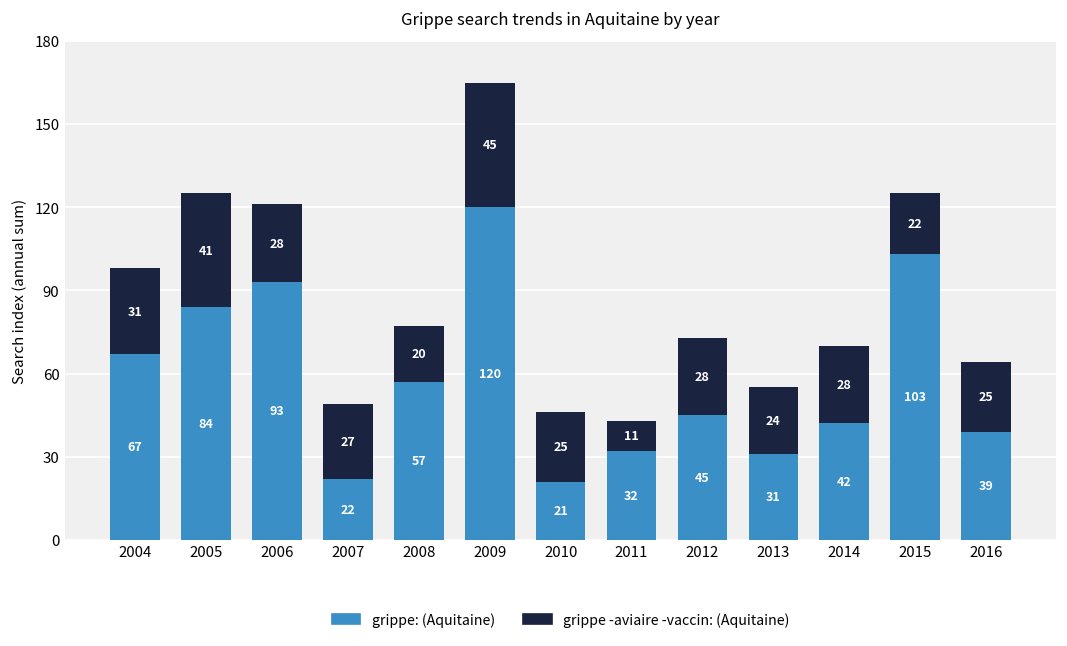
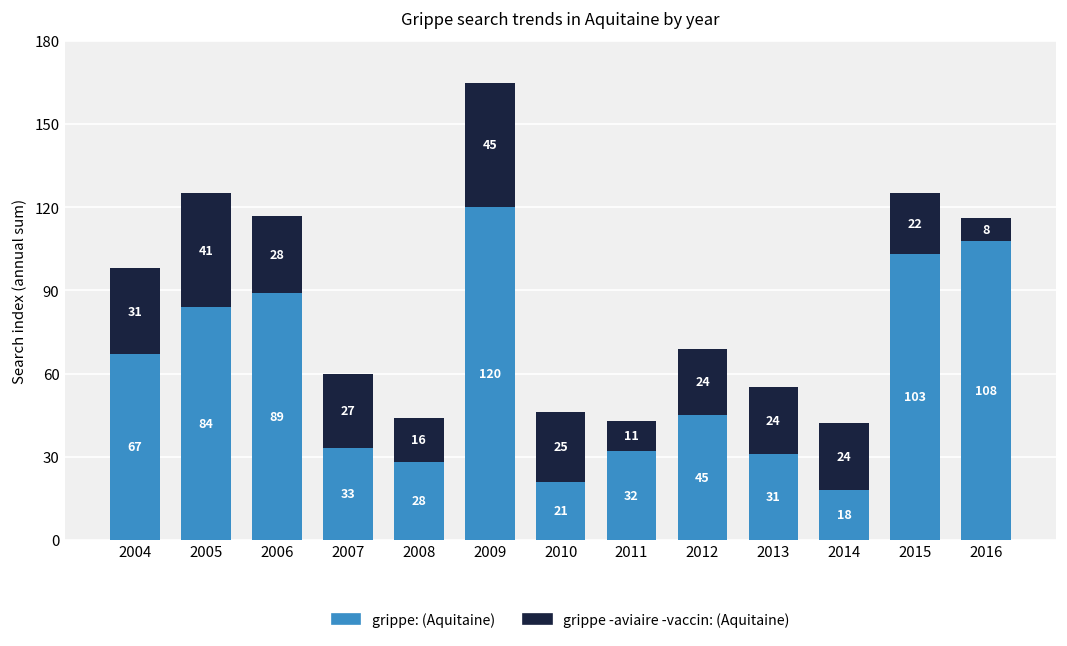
grippe: (Aquitaine), 2006: 93 -> 89
grippe: (Aquitaine), 2007: 22 -> 33
grippe: (Aquitaine), 2008: 57 -> 28
grippe -aviaire -vaccin: (Aquitaine), 2008: 20 -> 16
grippe -aviaire -vaccin: (Aquitaine), 2012: 28 -> 24
grippe: (Aquitaine), 2014: 42 -> 18
grippe -aviaire -vaccin: (Aquitaine), 2014: 28 -> 24
grippe: (Aquitaine), 2016: 39 -> 108
grippe -aviaire -vaccin: (Aquitaine), 2016: 25 -> 8
